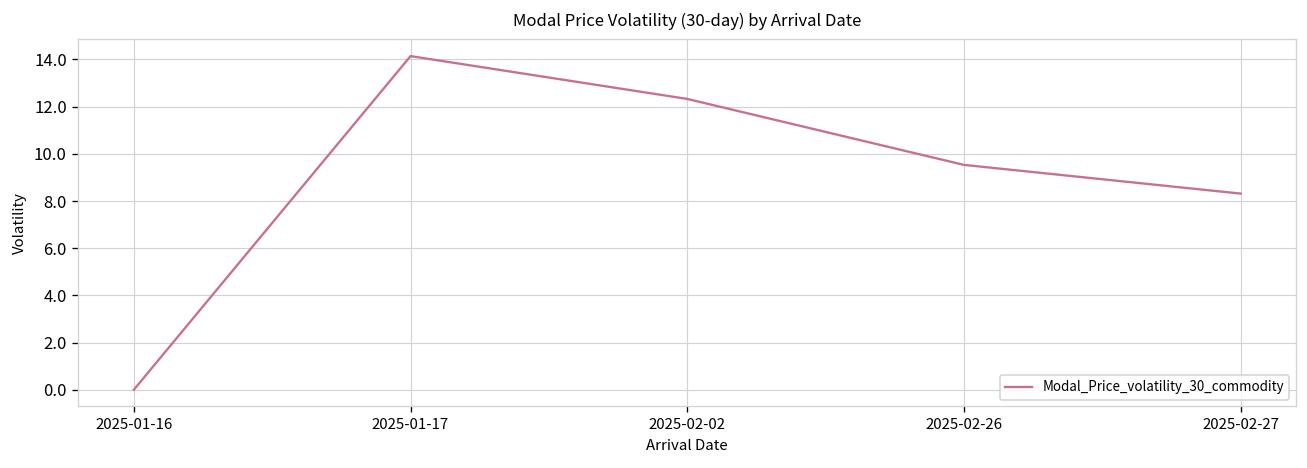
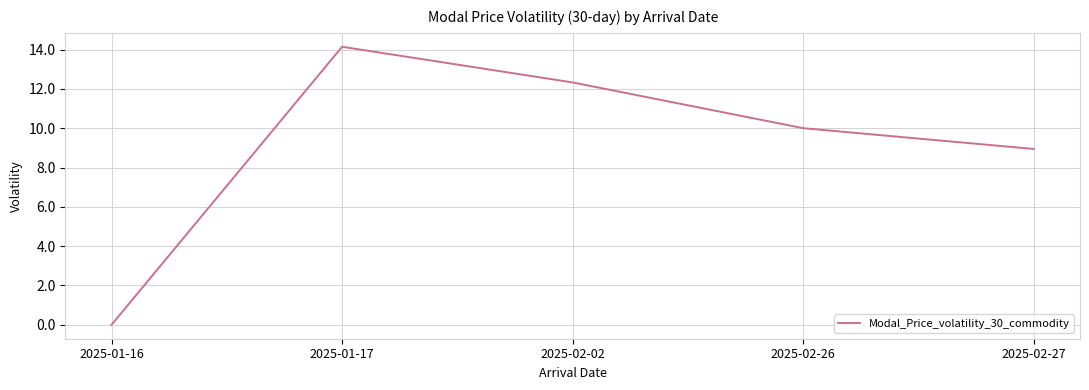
2025-02-26: 9.5 -> 10.0
2025-02-27: 8.3 -> 8.9
